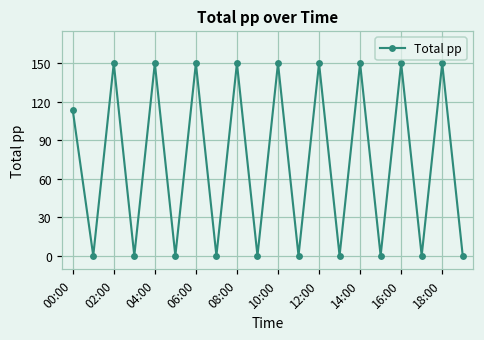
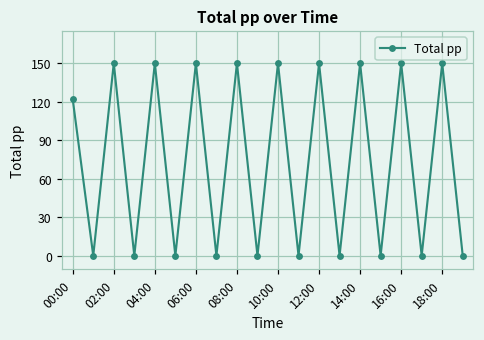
00:00: 114 -> 122
